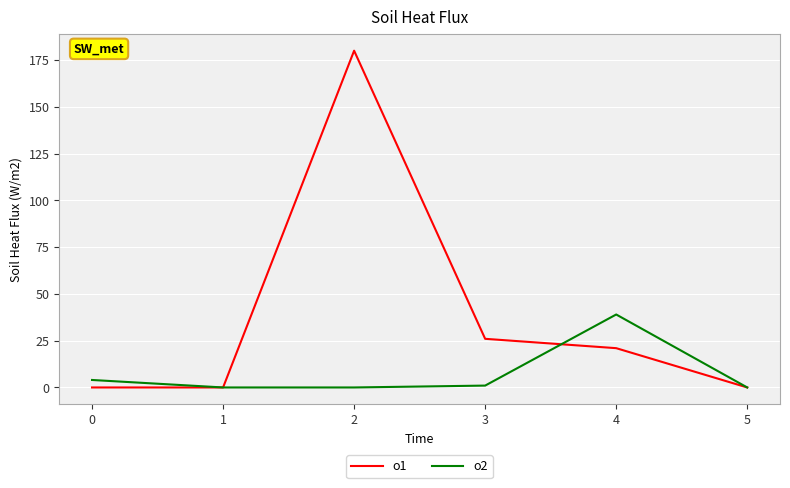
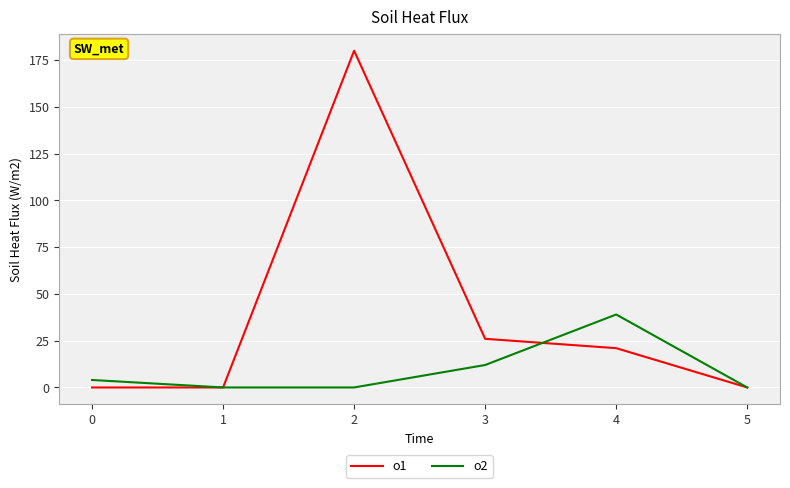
o2, 3: 1 -> 12
